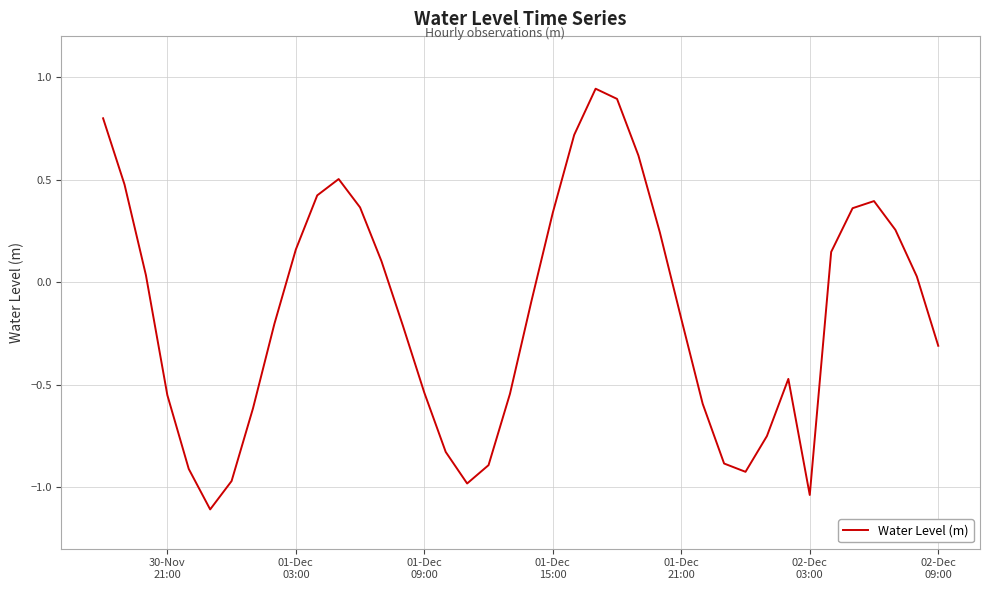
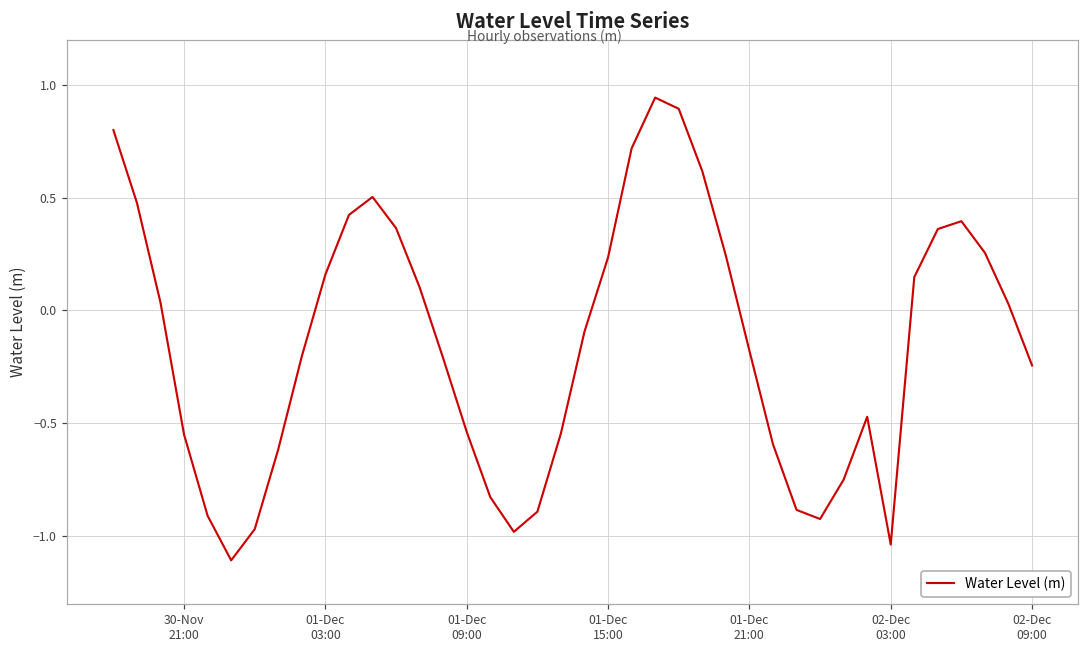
01-Dec 15:00: 0.34 -> 0.23
02-Dec 09:00: -0.31 -> -0.24
